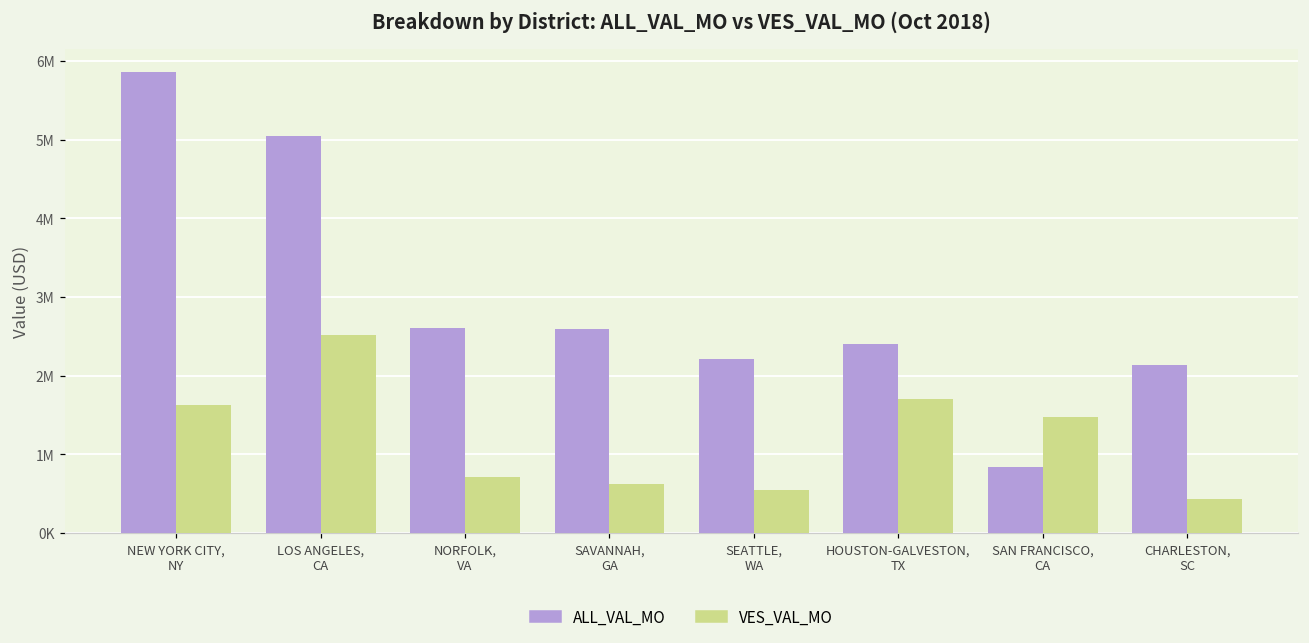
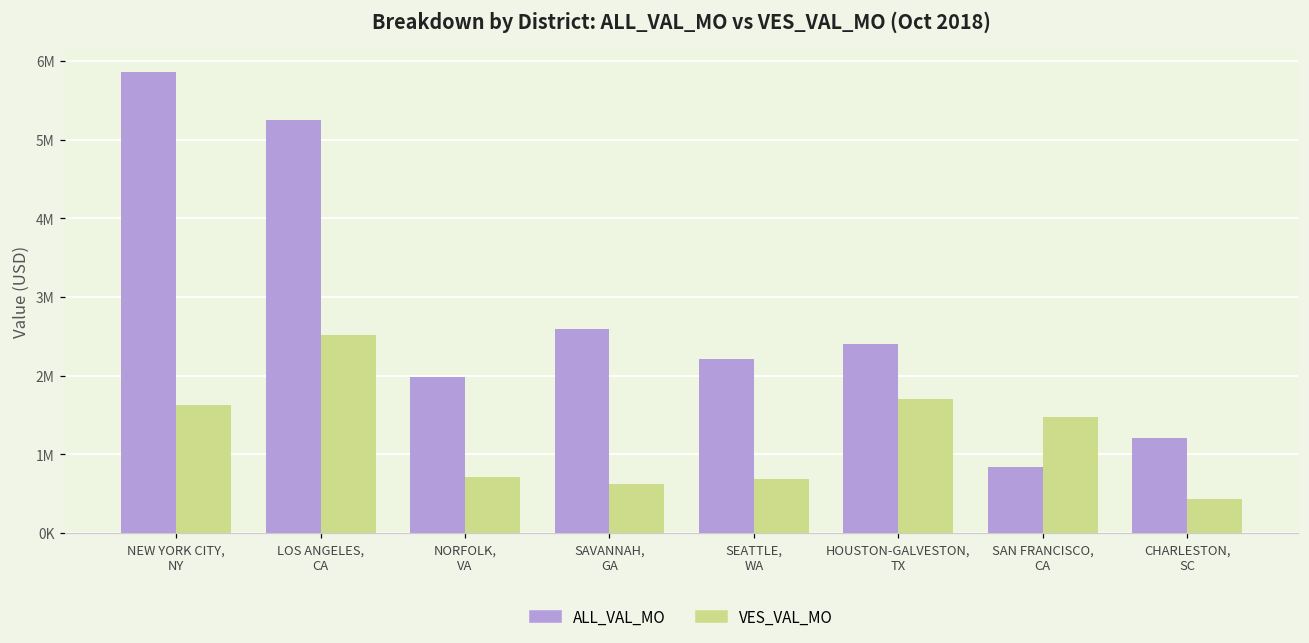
ALL_VAL_MO, LOS ANGELES, CA: 5000000 -> 5300000
ALL_VAL_MO, NORFOLK, VA: 2600000 -> 2000000
VES_VAL_MO, SEATTLE, WA: 500000 -> 700000
ALL_VAL_MO, CHARLESTON, SC: 2100000 -> 1200000
